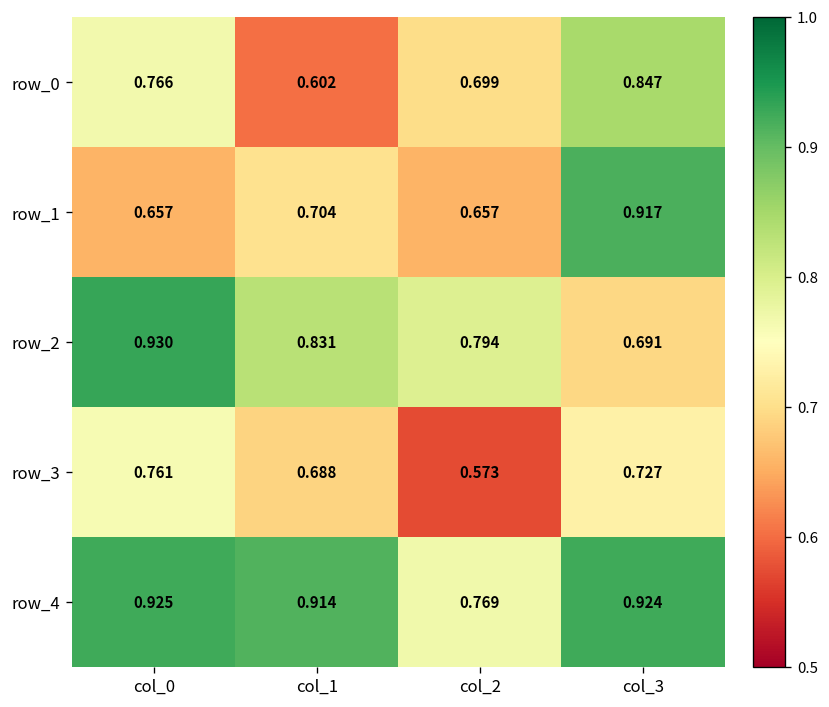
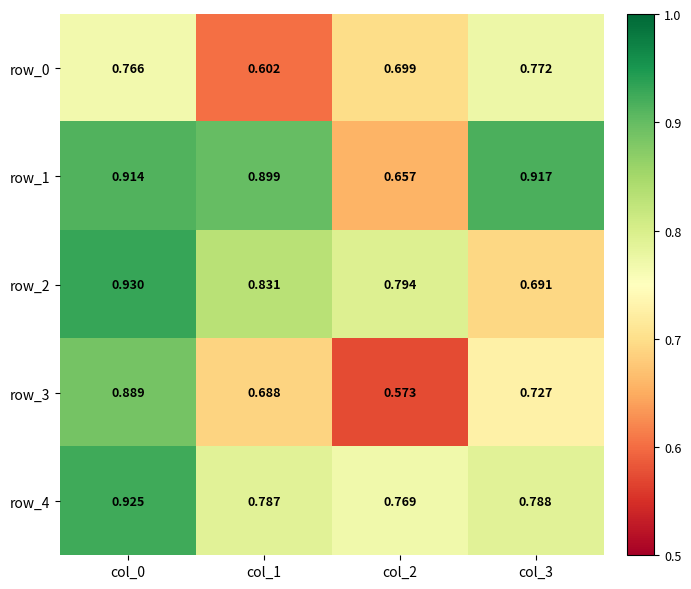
row_0, col_3: 0.847 -> 0.772
row_1, col_0: 0.657 -> 0.914
row_1, col_1: 0.704 -> 0.899
row_3, col_0: 0.761 -> 0.889
row_4, col_1: 0.914 -> 0.787
row_4, col_3: 0.924 -> 0.788
